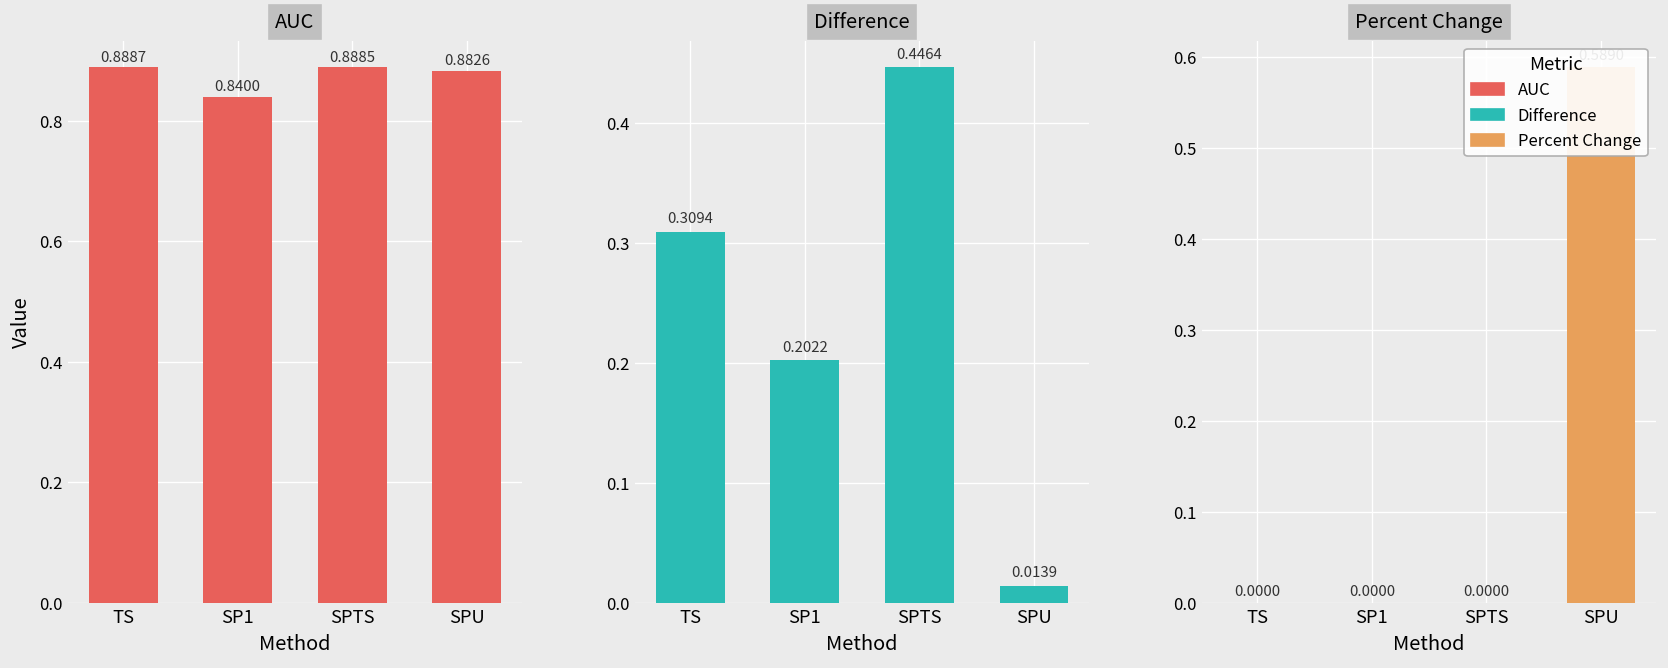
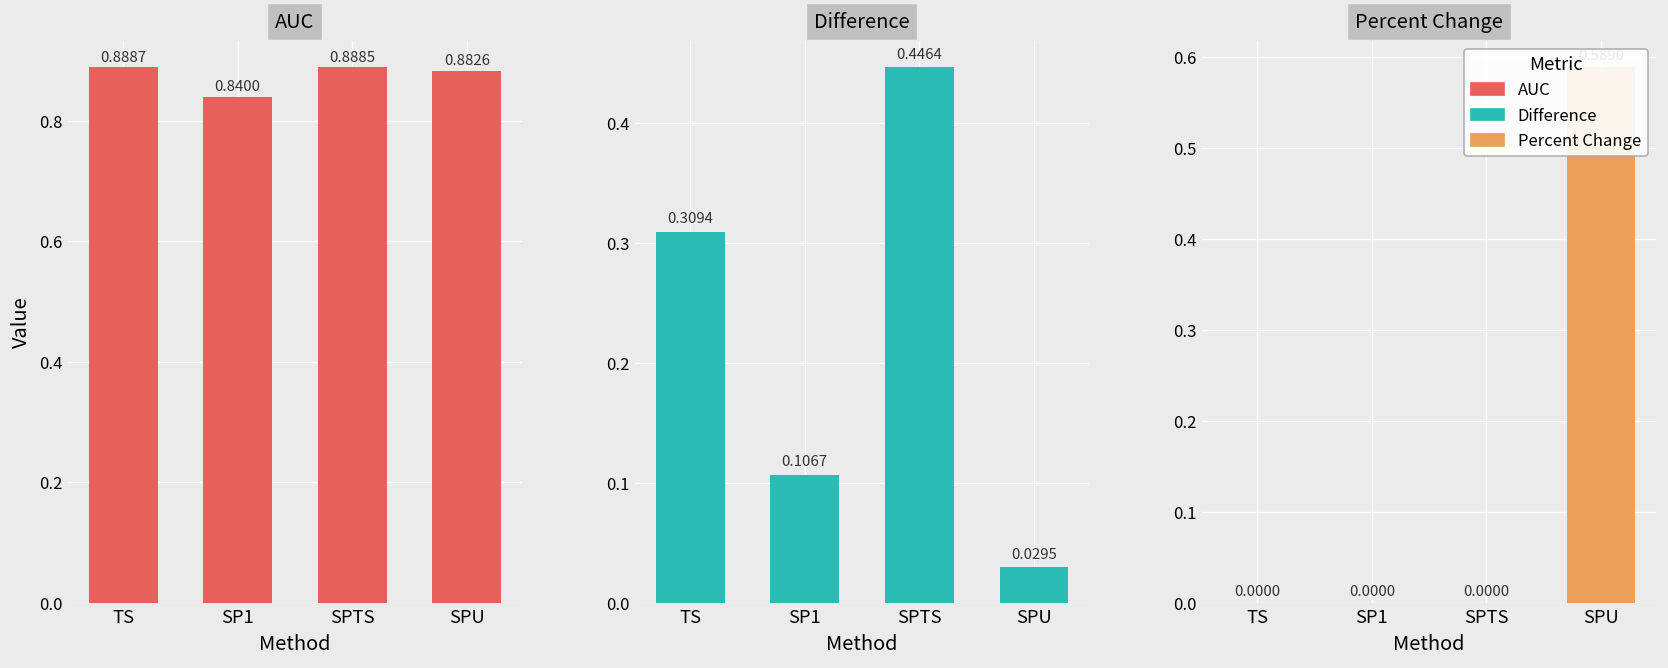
Difference, SP1: 0.2022 -> 0.1067
Difference, SPU: 0.0139 -> 0.0295
